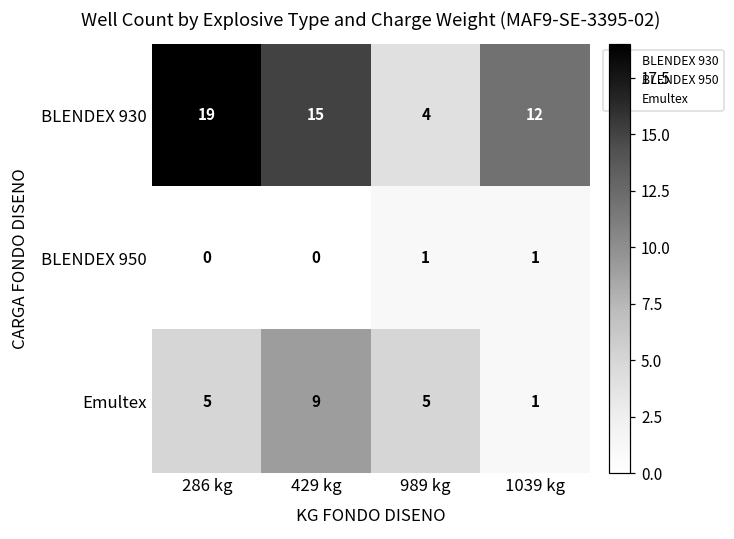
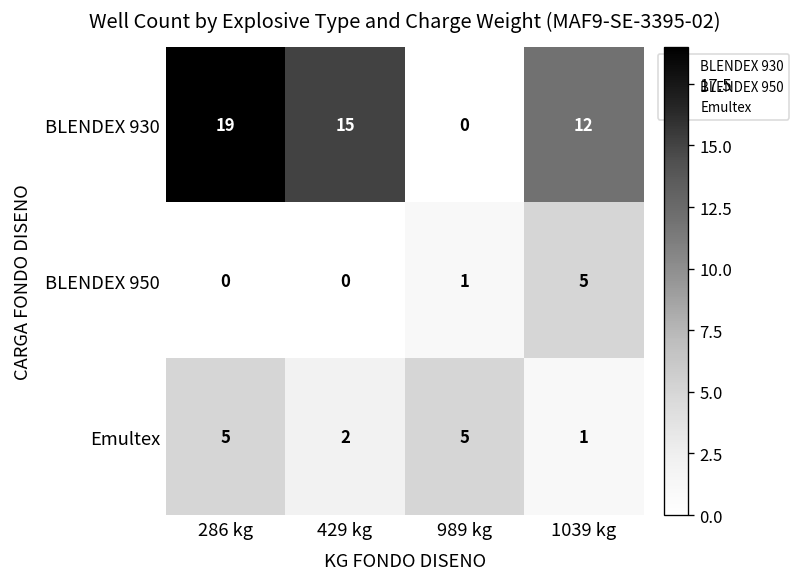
BLENDEX 930, 989 kg: 4 -> 0
BLENDEX 950, 1039 kg: 1 -> 5
Emultex, 429 kg: 9 -> 2
